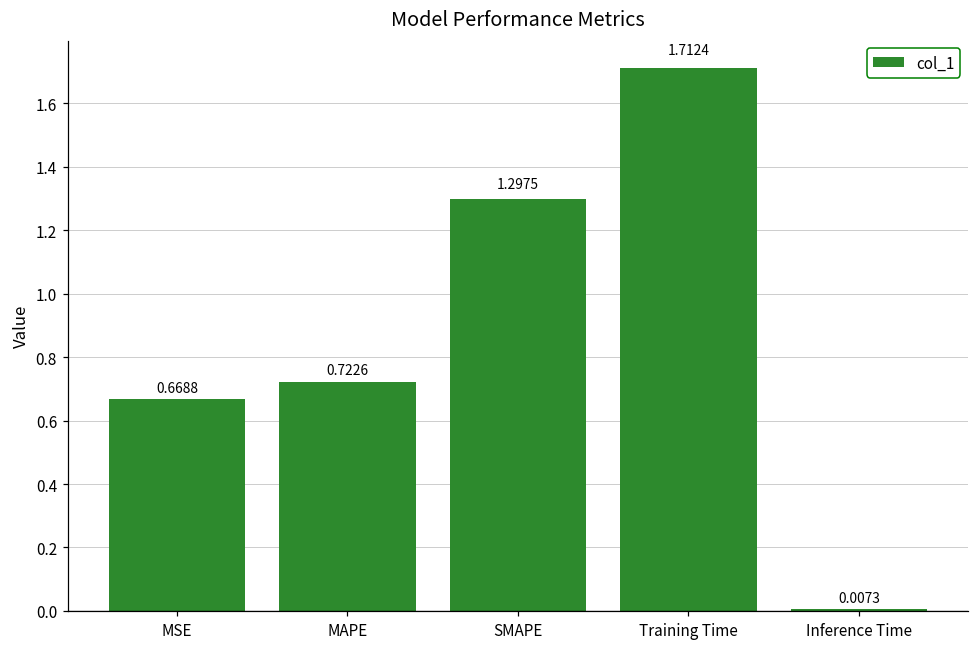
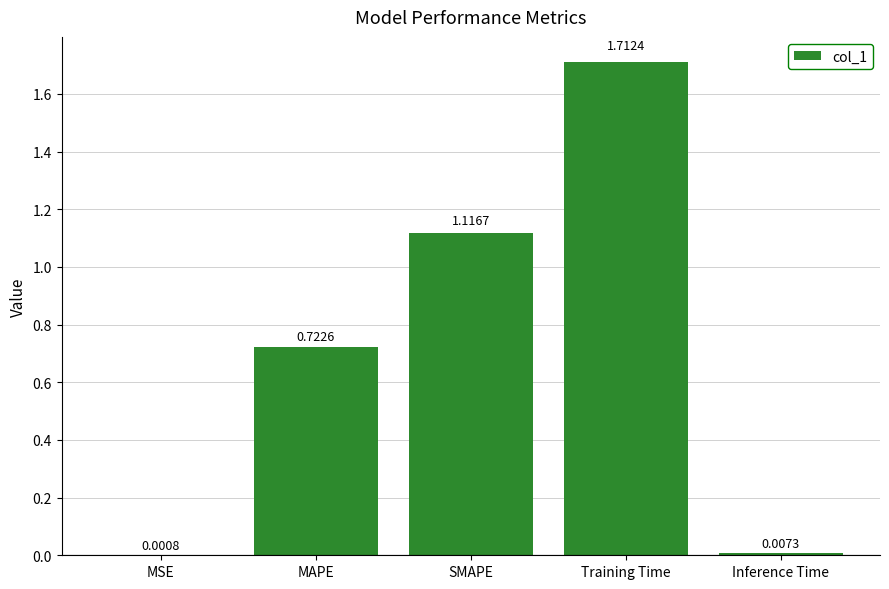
MSE: 0.6688 -> 0.0008
SMAPE: 1.2975 -> 1.1167
